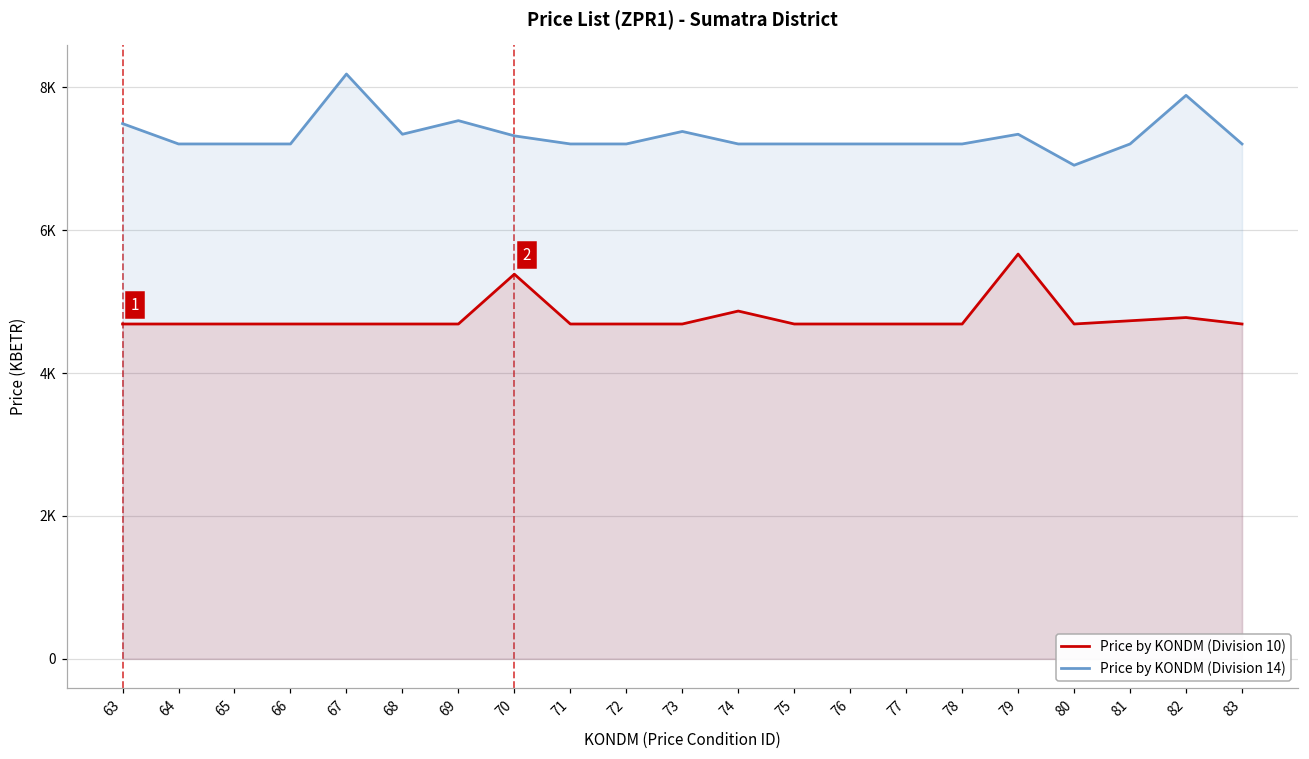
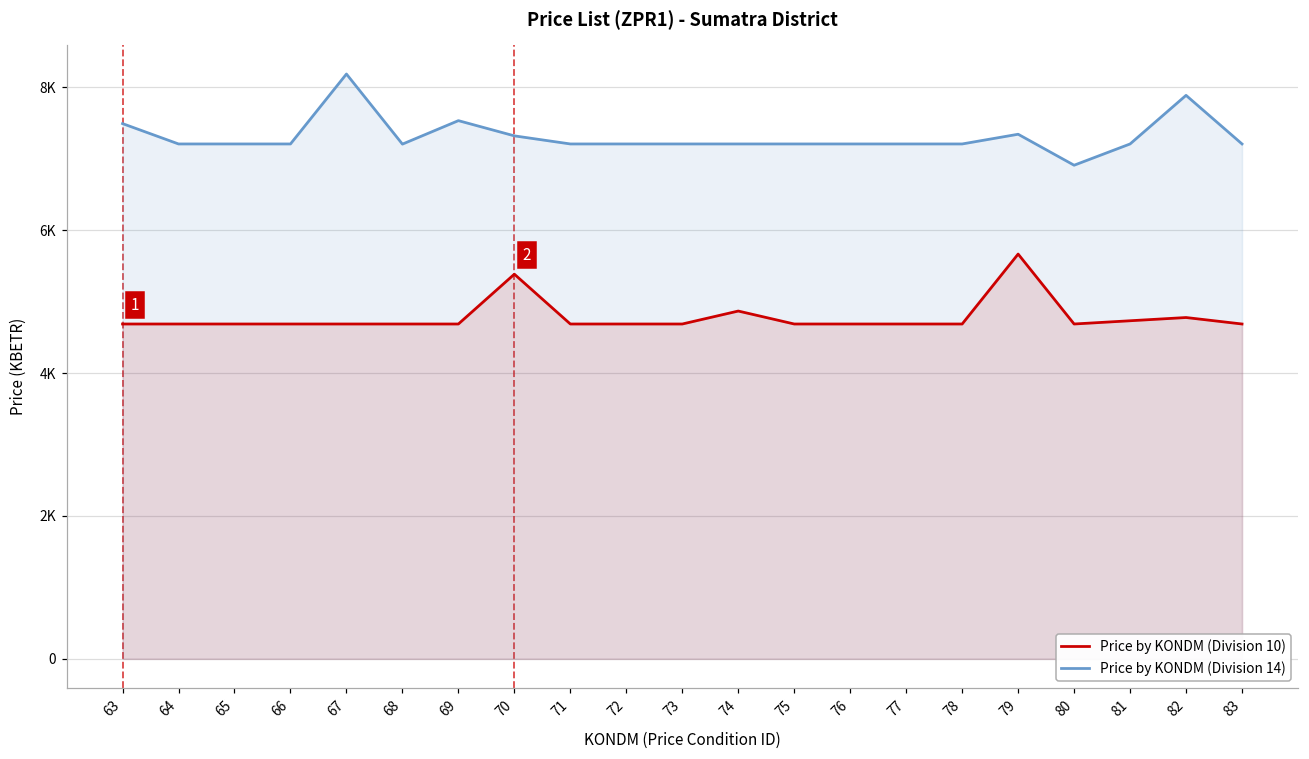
Price by KONDM (Division 14), 68: 7300 -> 7200
Price by KONDM (Division 14), 73: 7400 -> 7200
